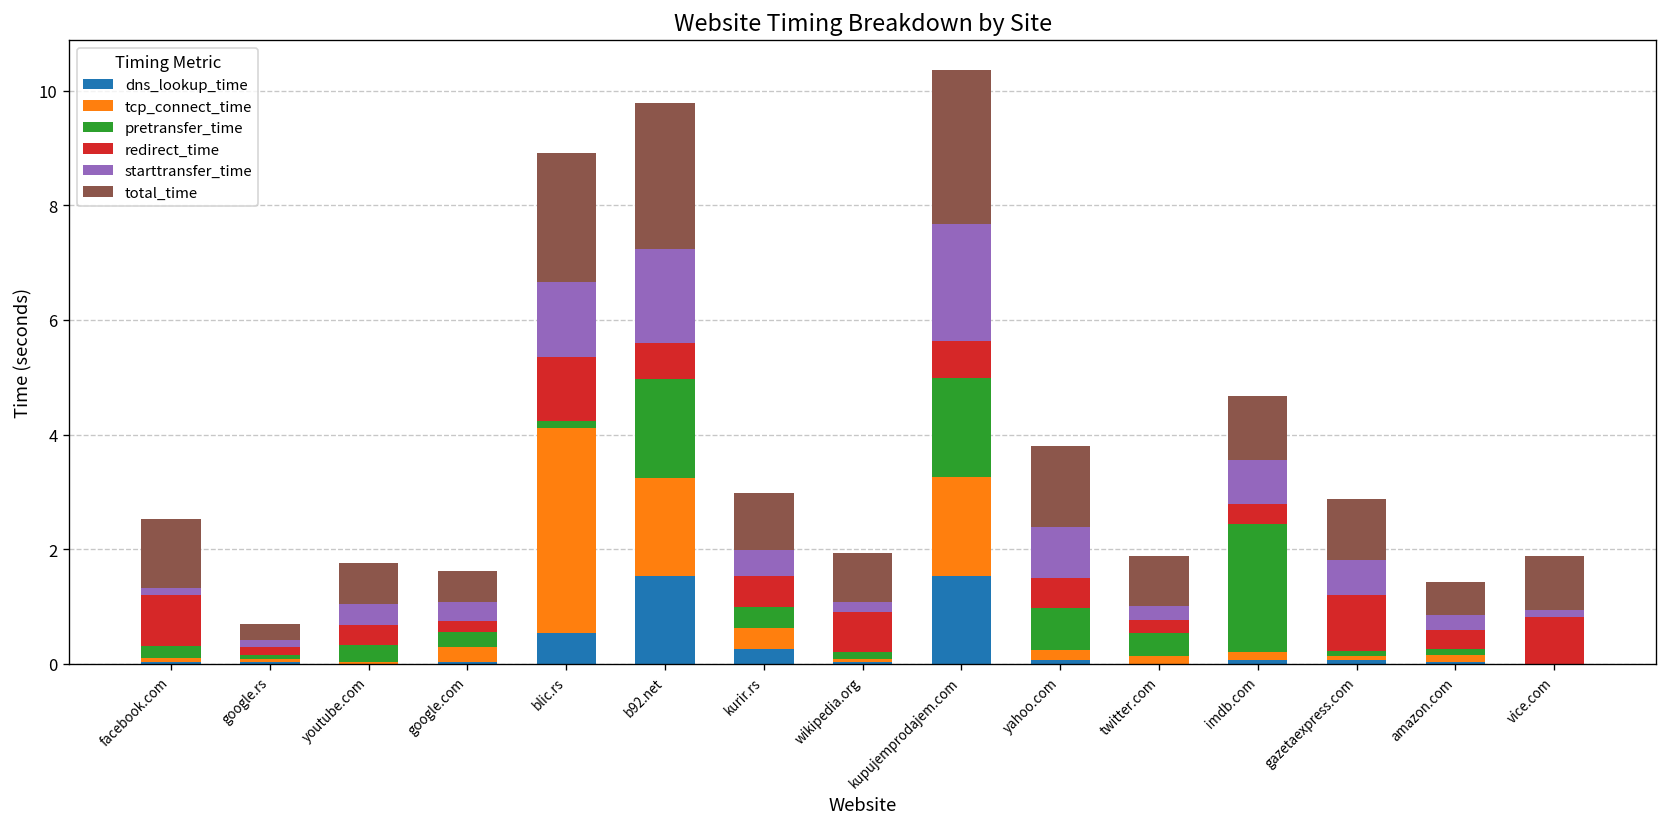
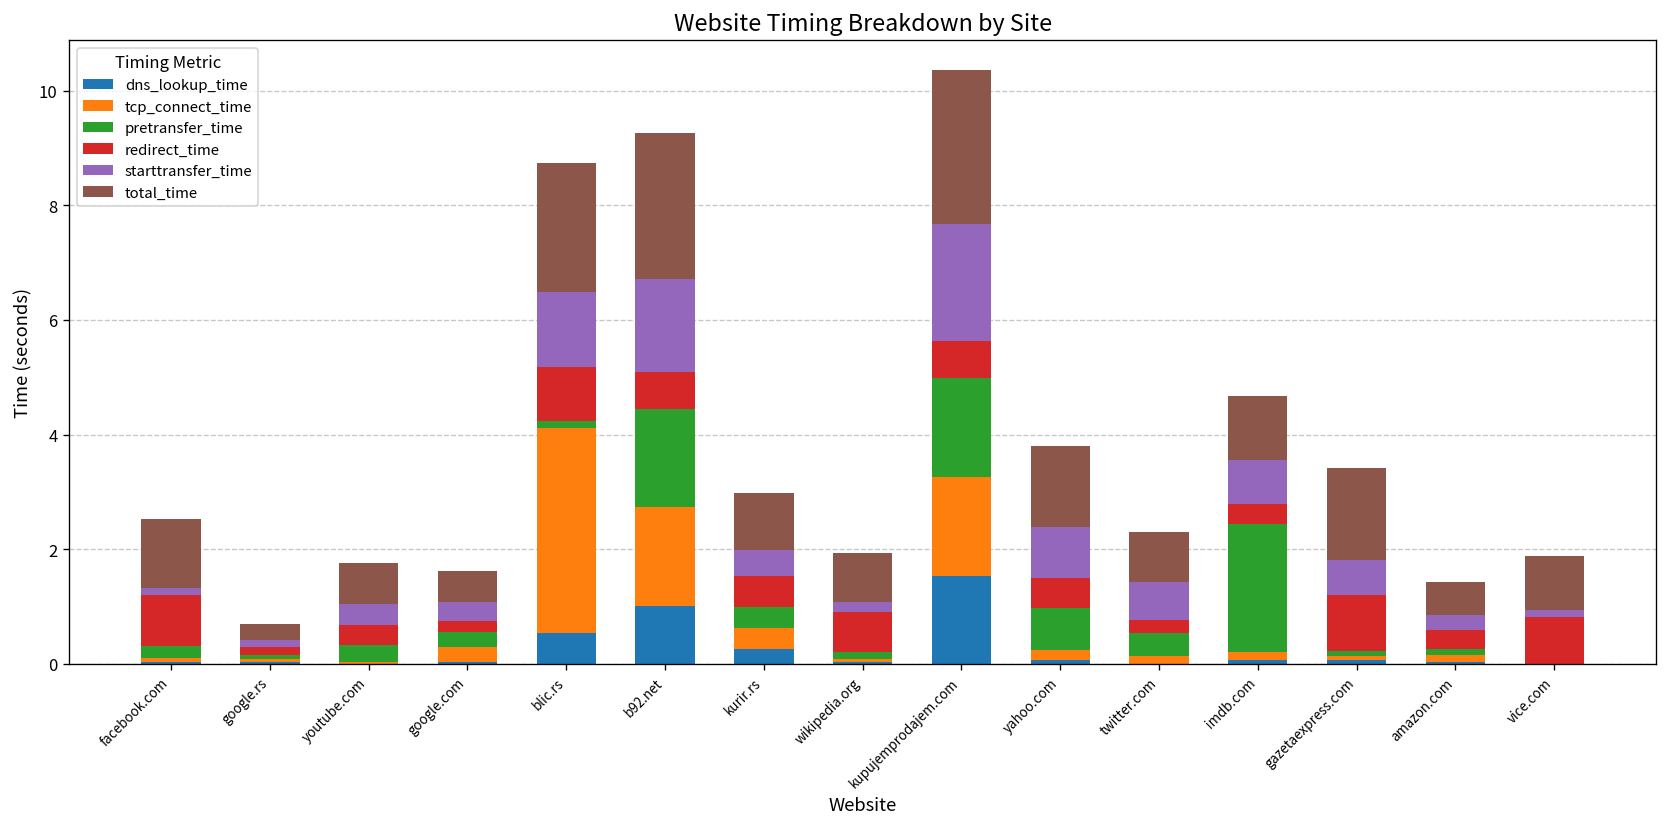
redirect_time, blic.rs: 1.1 -> 0.9
dns_lookup_time, b92.net: 1.5 -> 1.0
starttransfer_time, twitter.com: 0.3 -> 0.7
total_time, gazetaexpress.com: 1.1 -> 1.6
